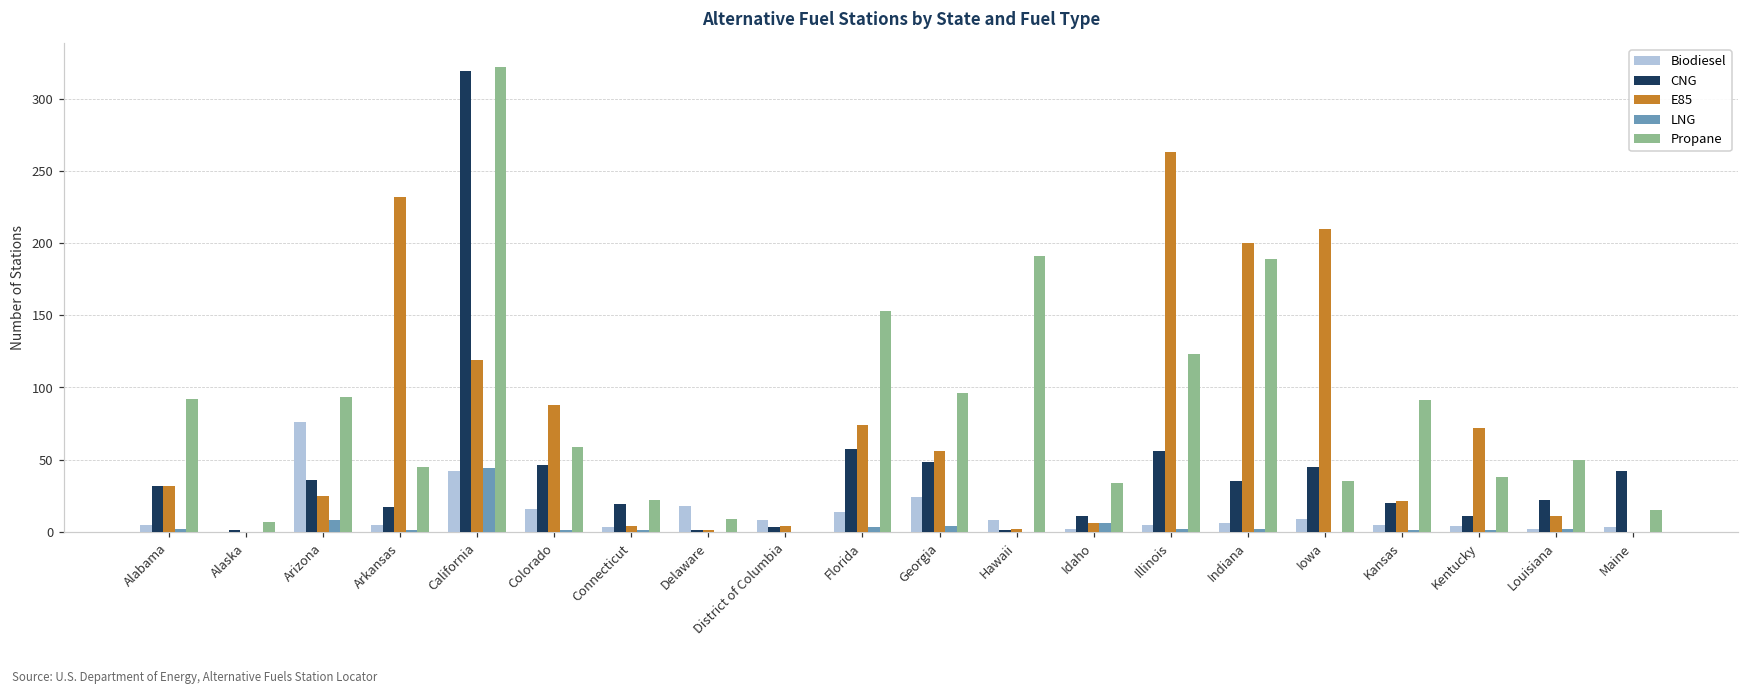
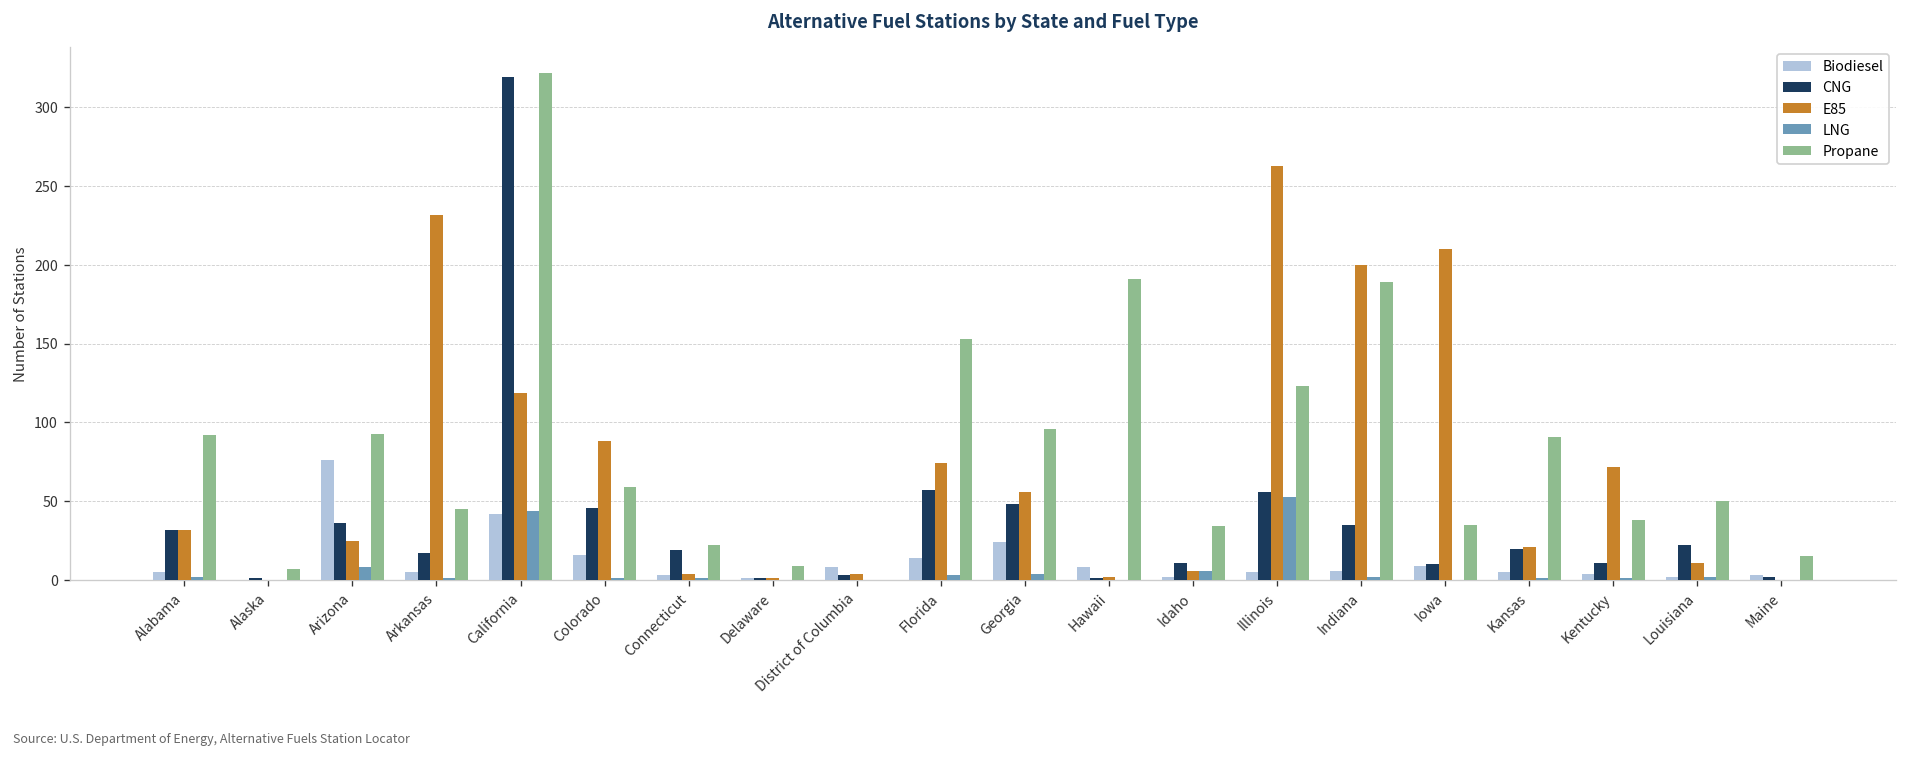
Biodiesel, Delaware: 18 -> 1
LNG, Illinois: 2 -> 53
CNG, Iowa: 45 -> 10
CNG, Maine: 42 -> 2
